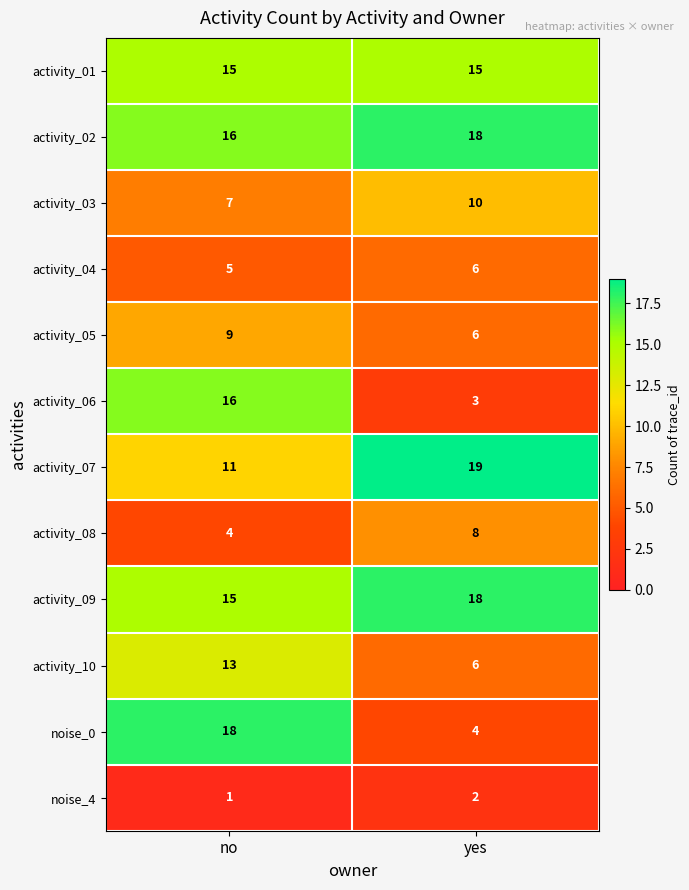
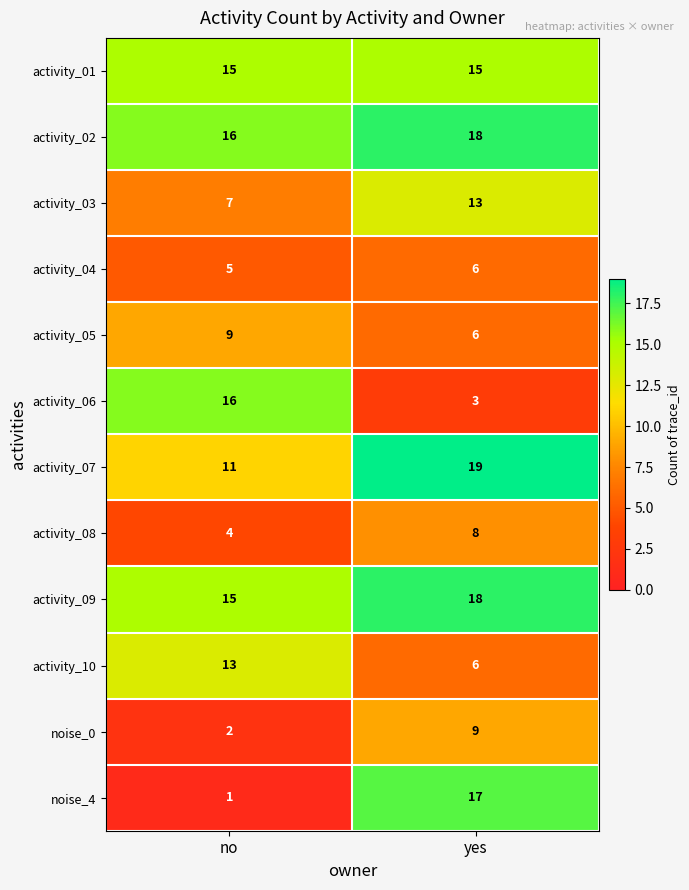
activity_03, yes: 10 -> 13
noise_0, no: 18 -> 2
noise_0, yes: 4 -> 9
noise_4, yes: 2 -> 17
